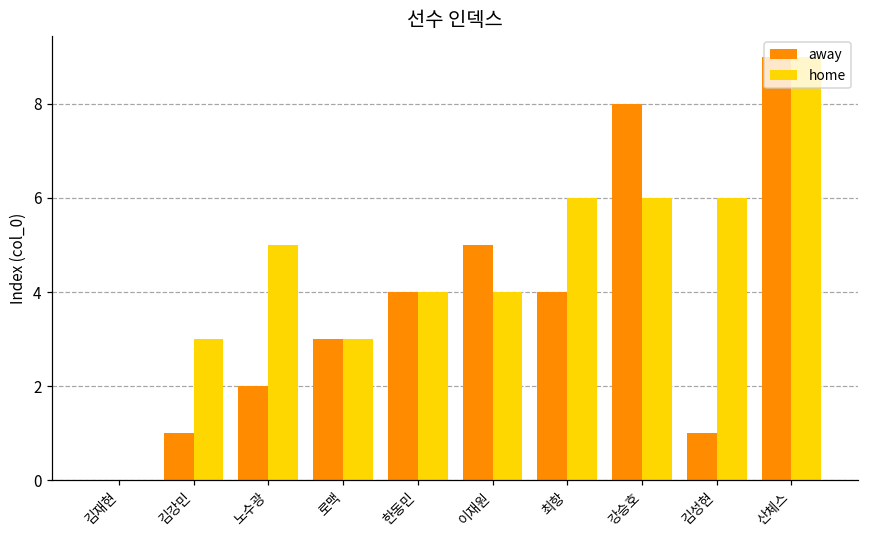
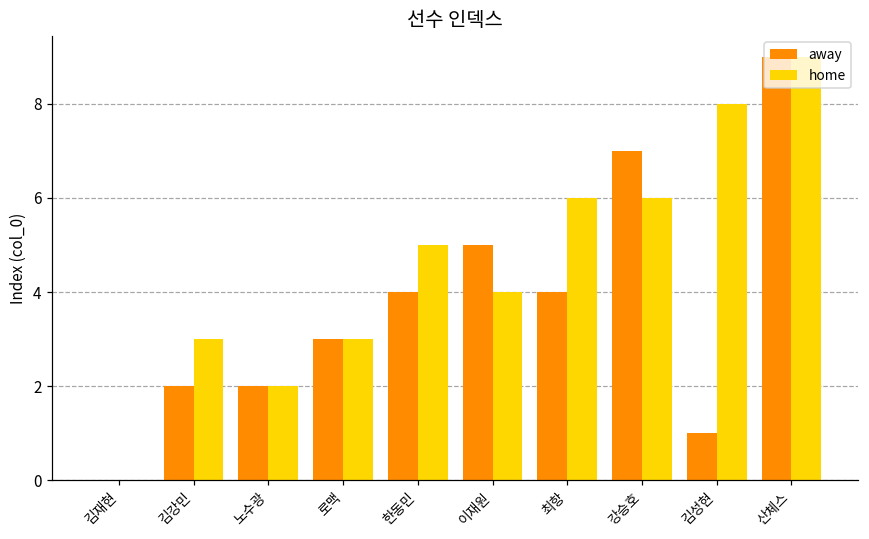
away, 김강민: 1 -> 2
home, 노수광: 5 -> 2
home, 한동민: 4 -> 5
away, 강승호: 8 -> 7
home, 김성현: 6 -> 8
